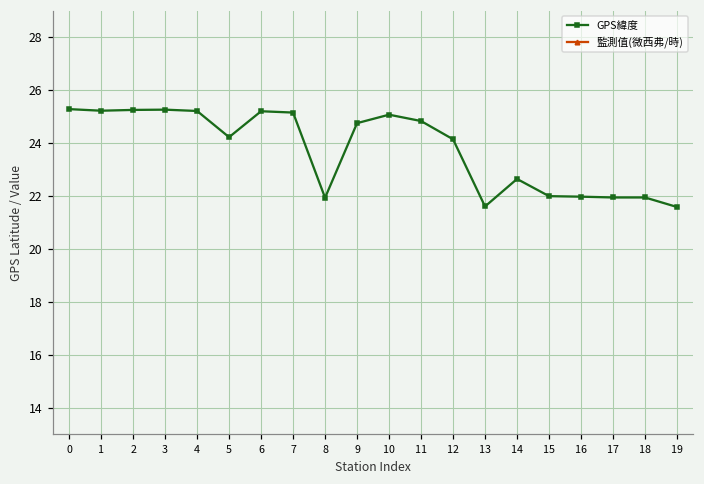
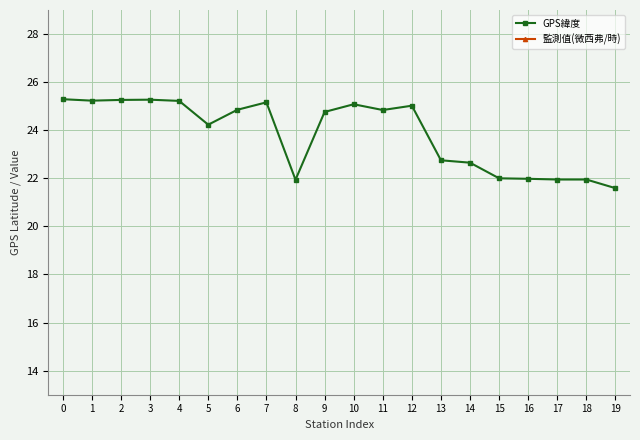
GPS緯度, 6: 25.2 -> 24.9
GPS緯度, 12: 24.2 -> 25.0
GPS緯度, 13: 21.6 -> 22.8
